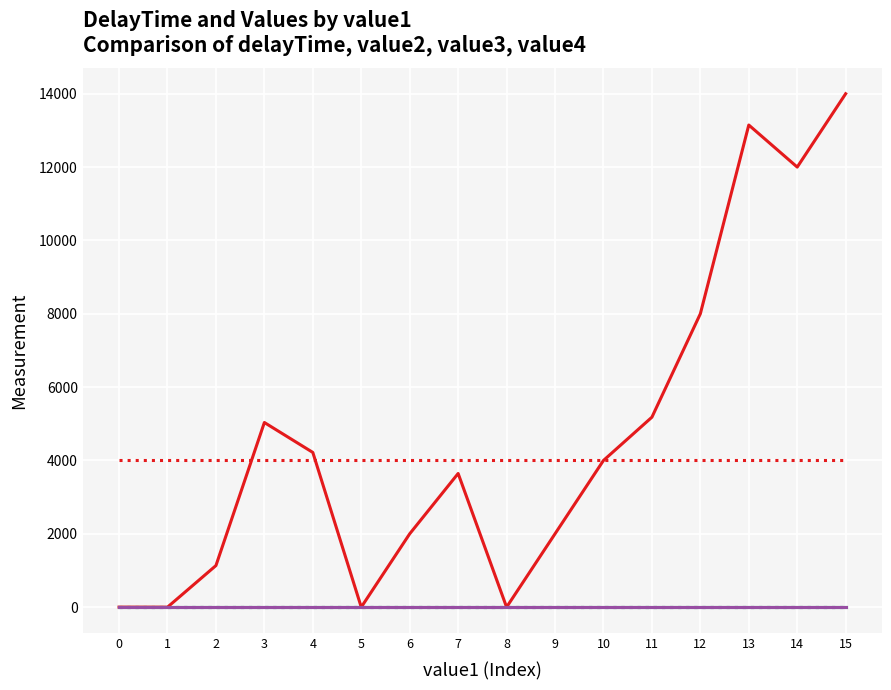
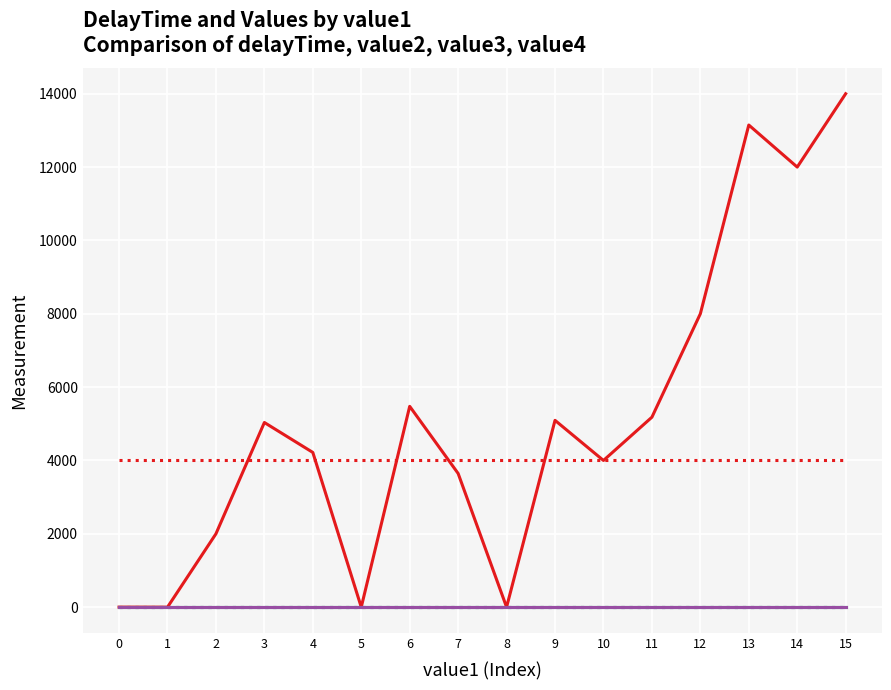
delayTime, 2: 1100 -> 2000
delayTime, 6: 2000 -> 5500
delayTime, 9: 2000 -> 5100
